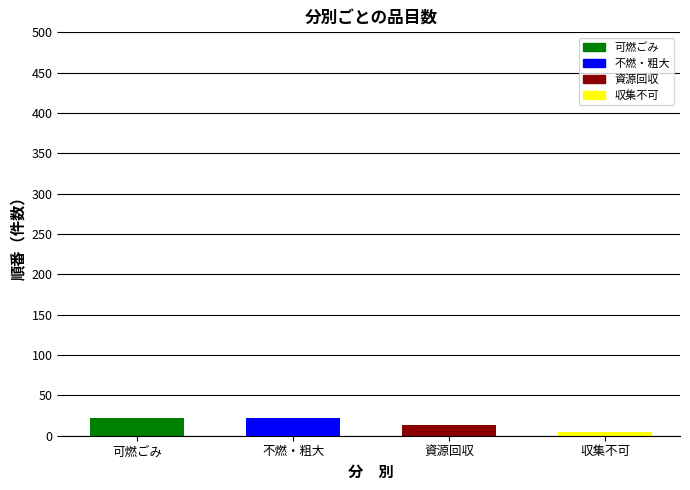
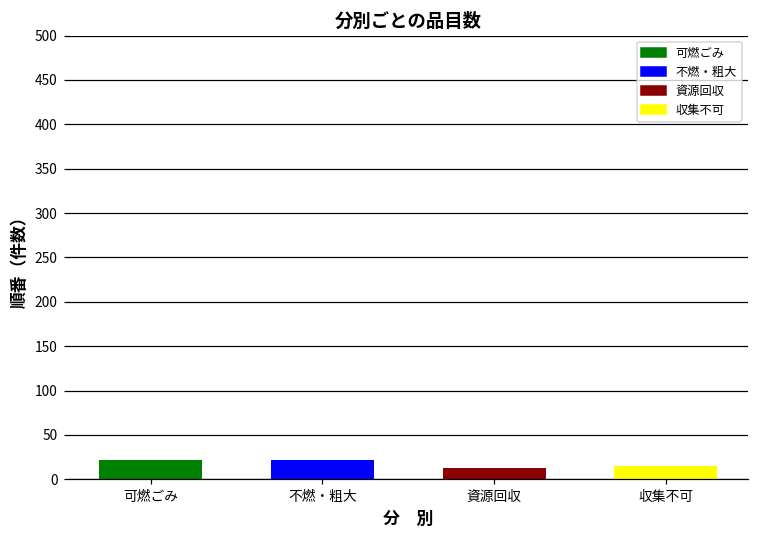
収集不可: 10 -> 20
